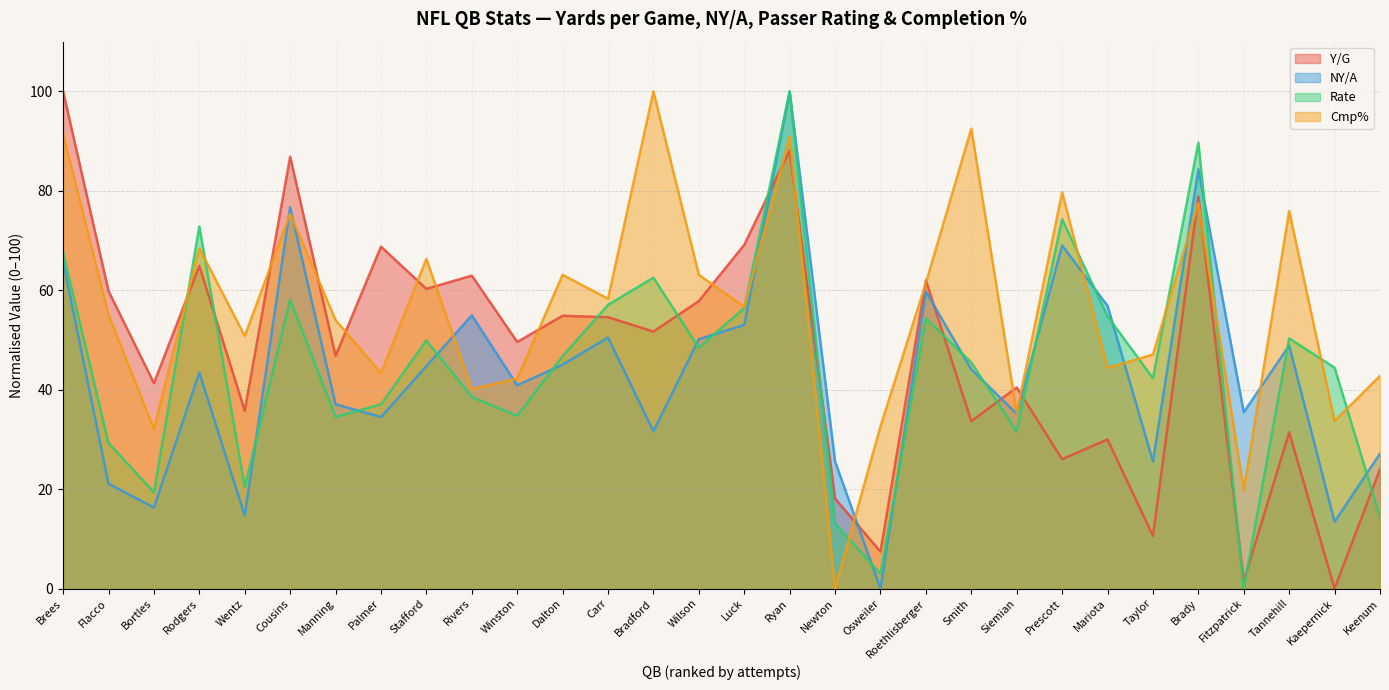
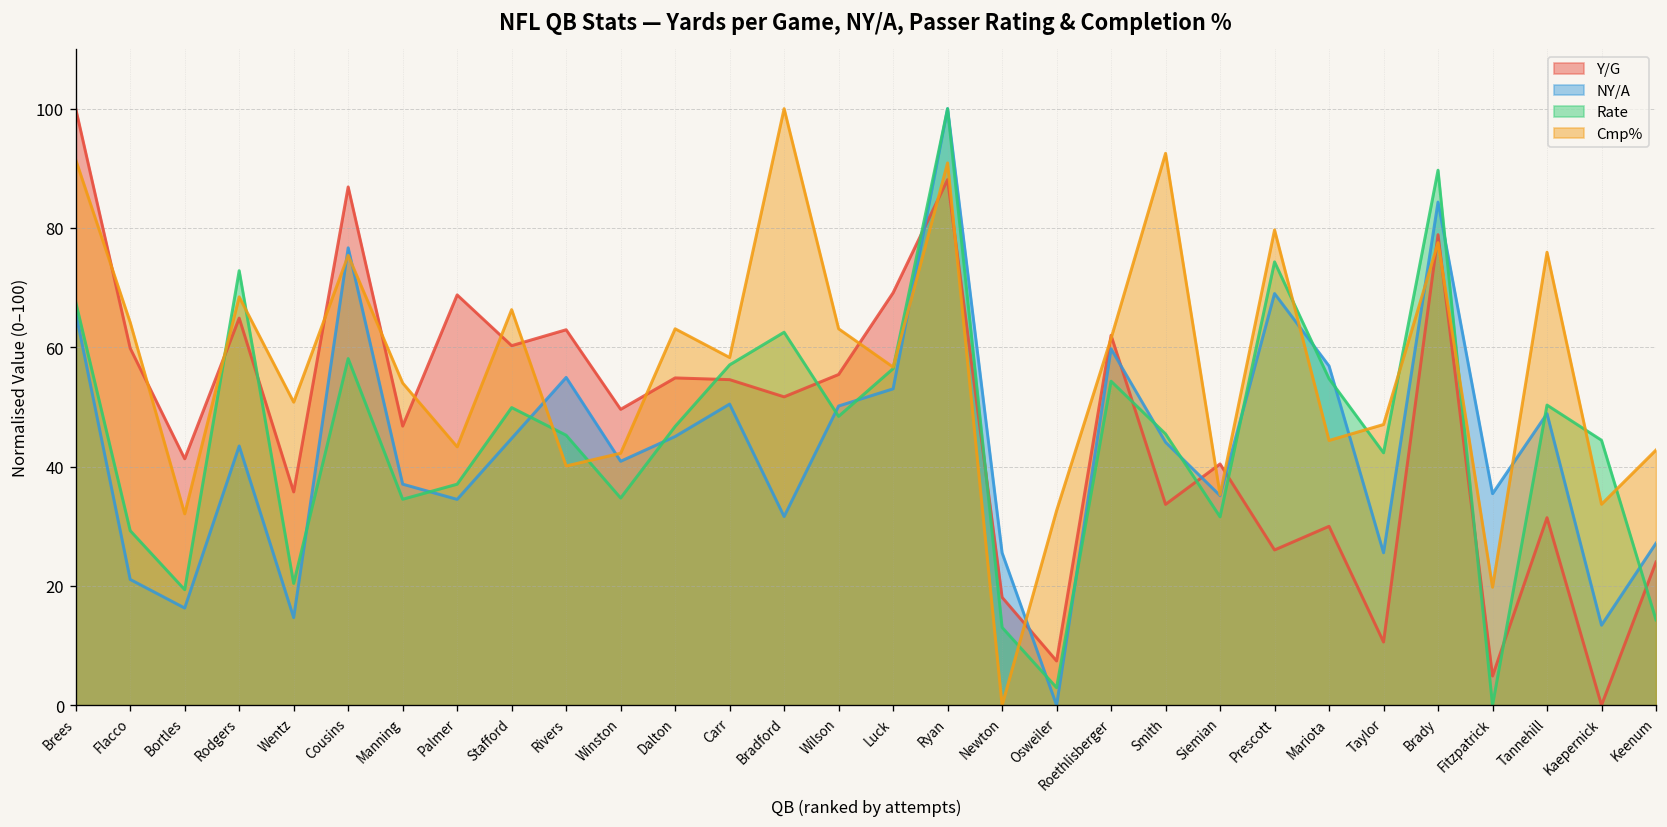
Cmp%, Flacco: 55 -> 64
Rate, Rivers: 39 -> 45
Y/G, Wilson: 58 -> 55
Y/G, Fitzpatrick: 2 -> 5
